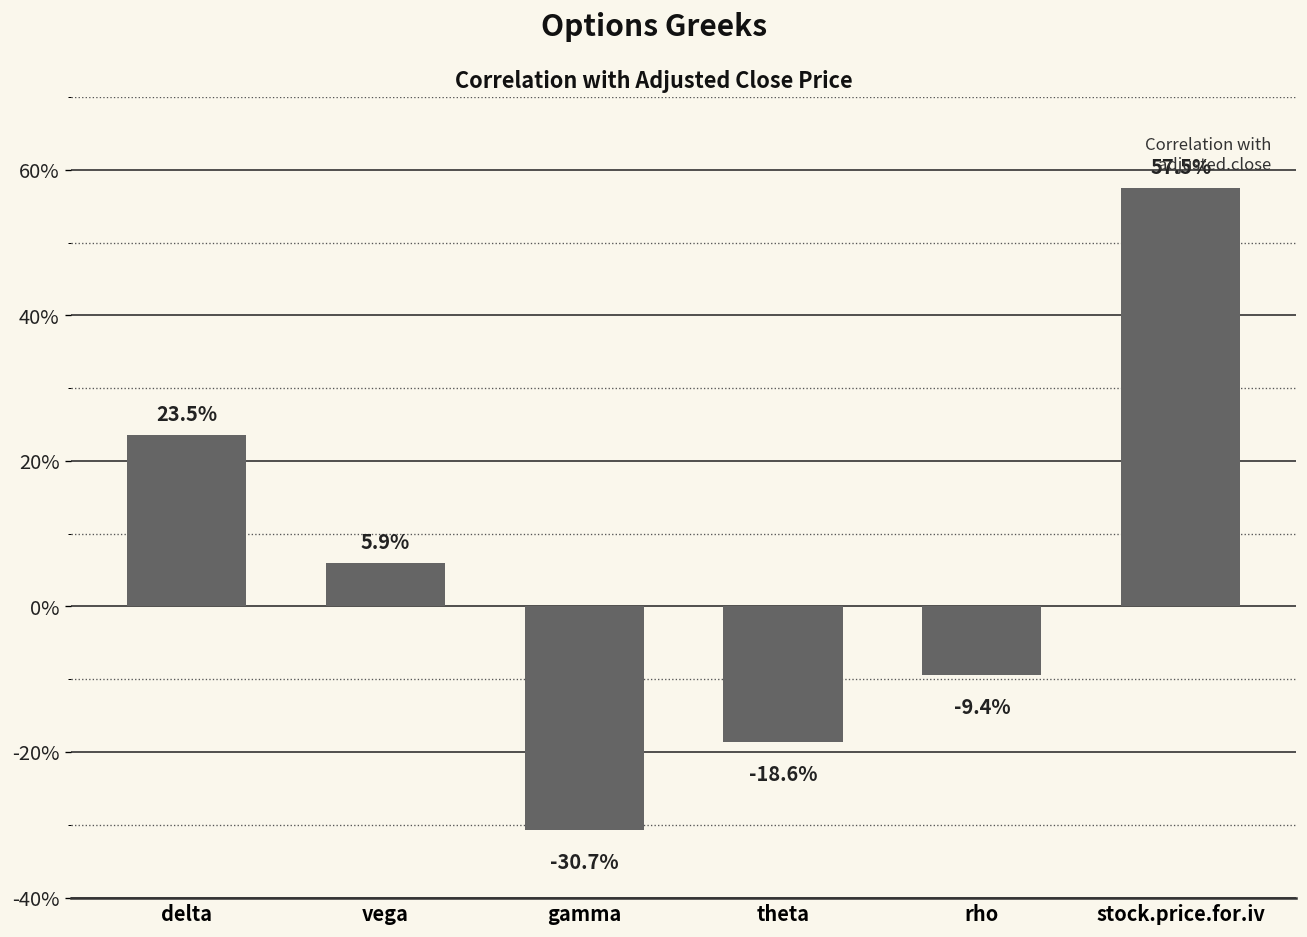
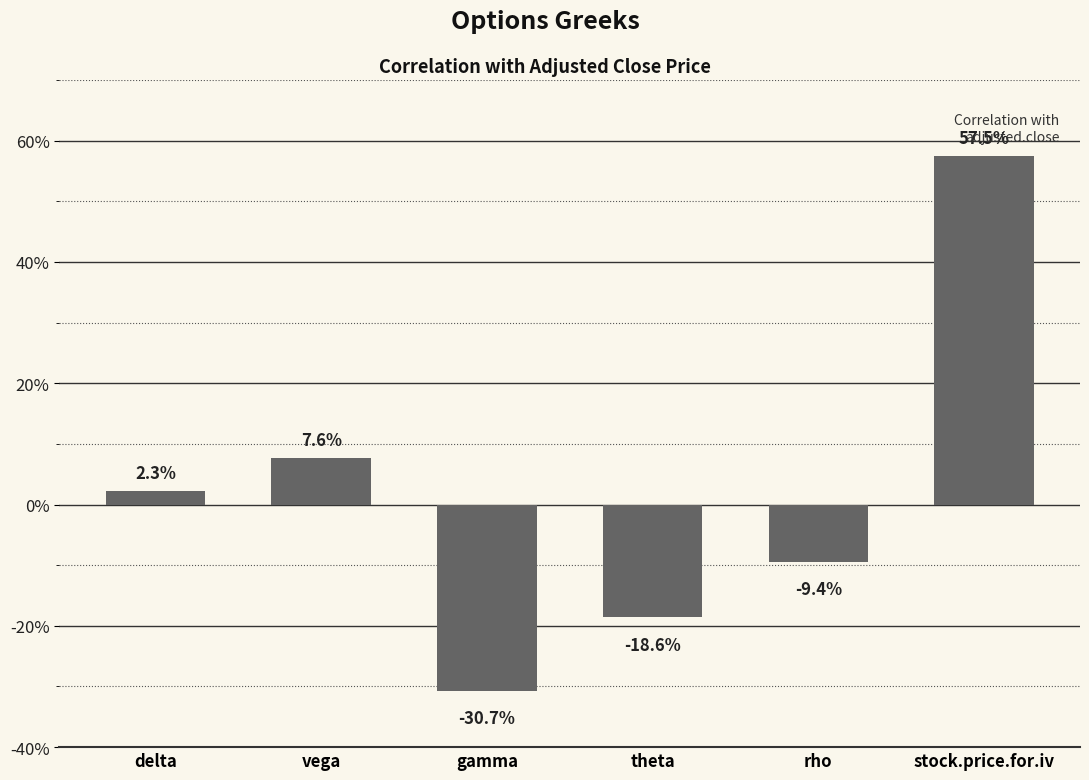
delta: 23.5% -> 2.3%
vega: 5.9% -> 7.6%
